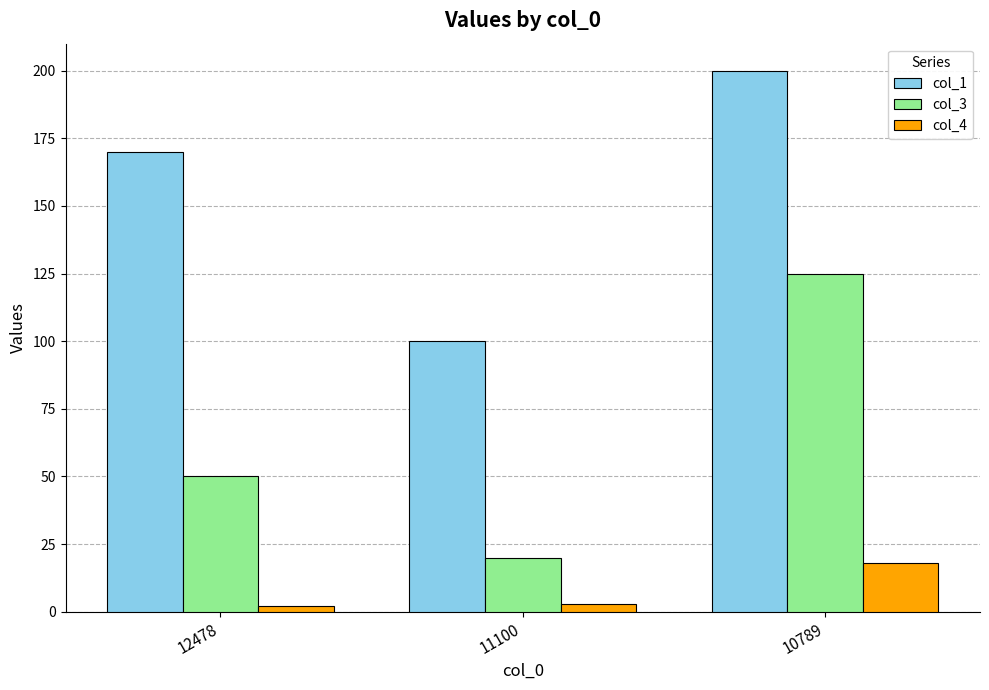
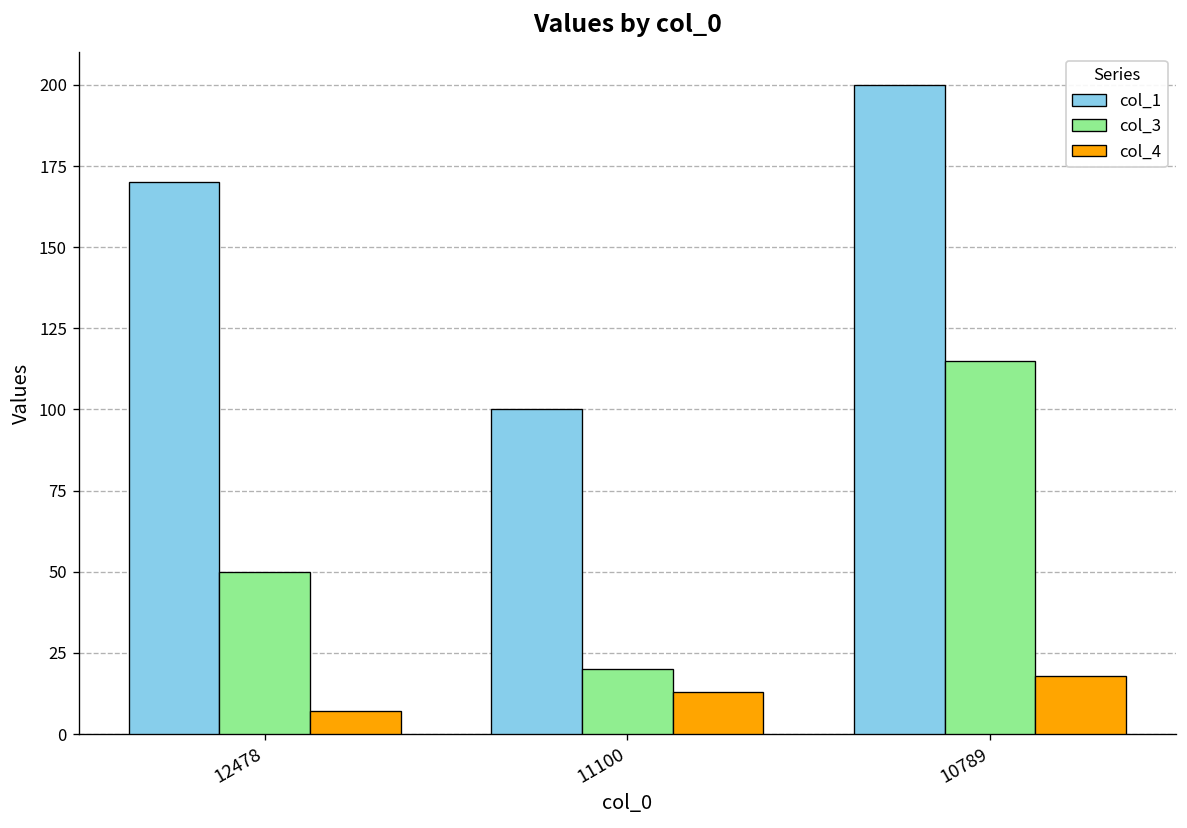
col_4, 12478: 2 -> 7
col_4, 11100: 3 -> 13
col_3, 10789: 125 -> 115
